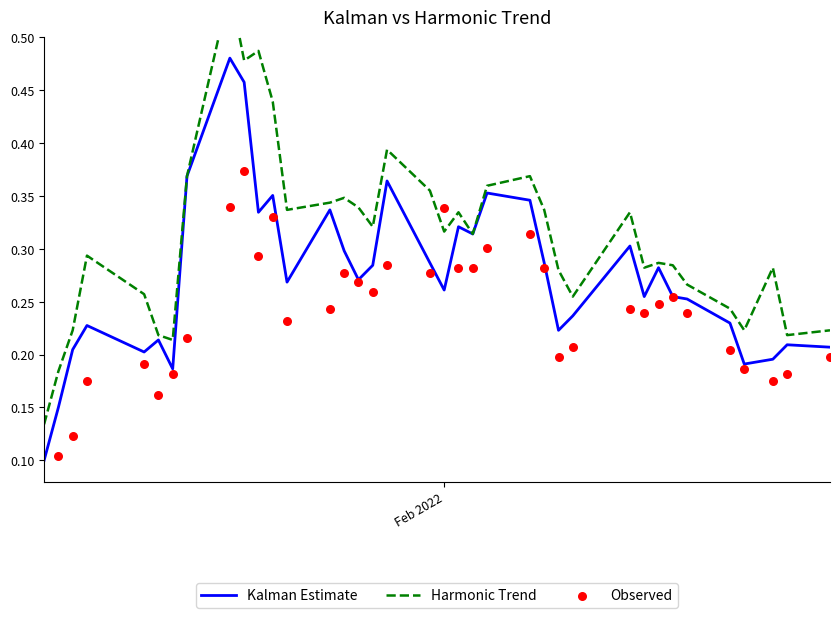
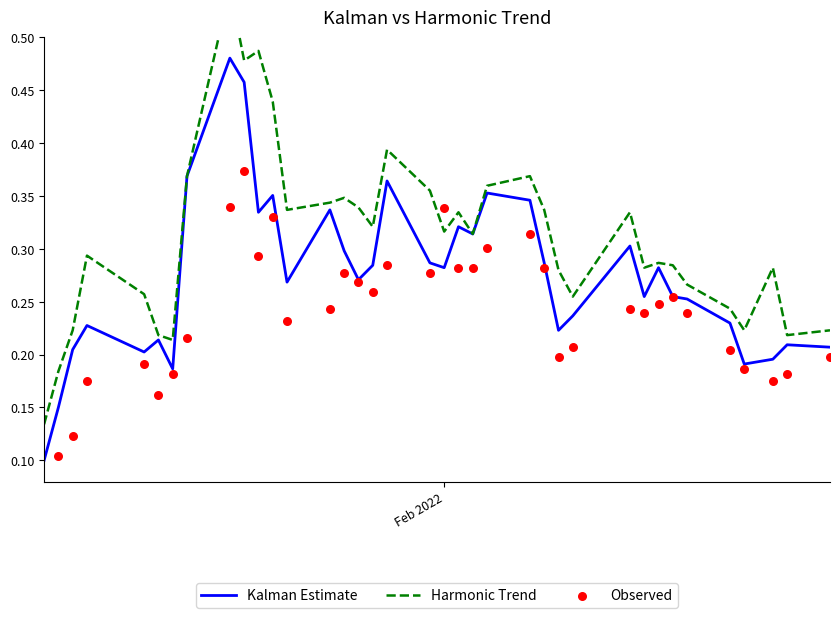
Kalman Estimate, Feb 2022: 0.261 -> 0.282
